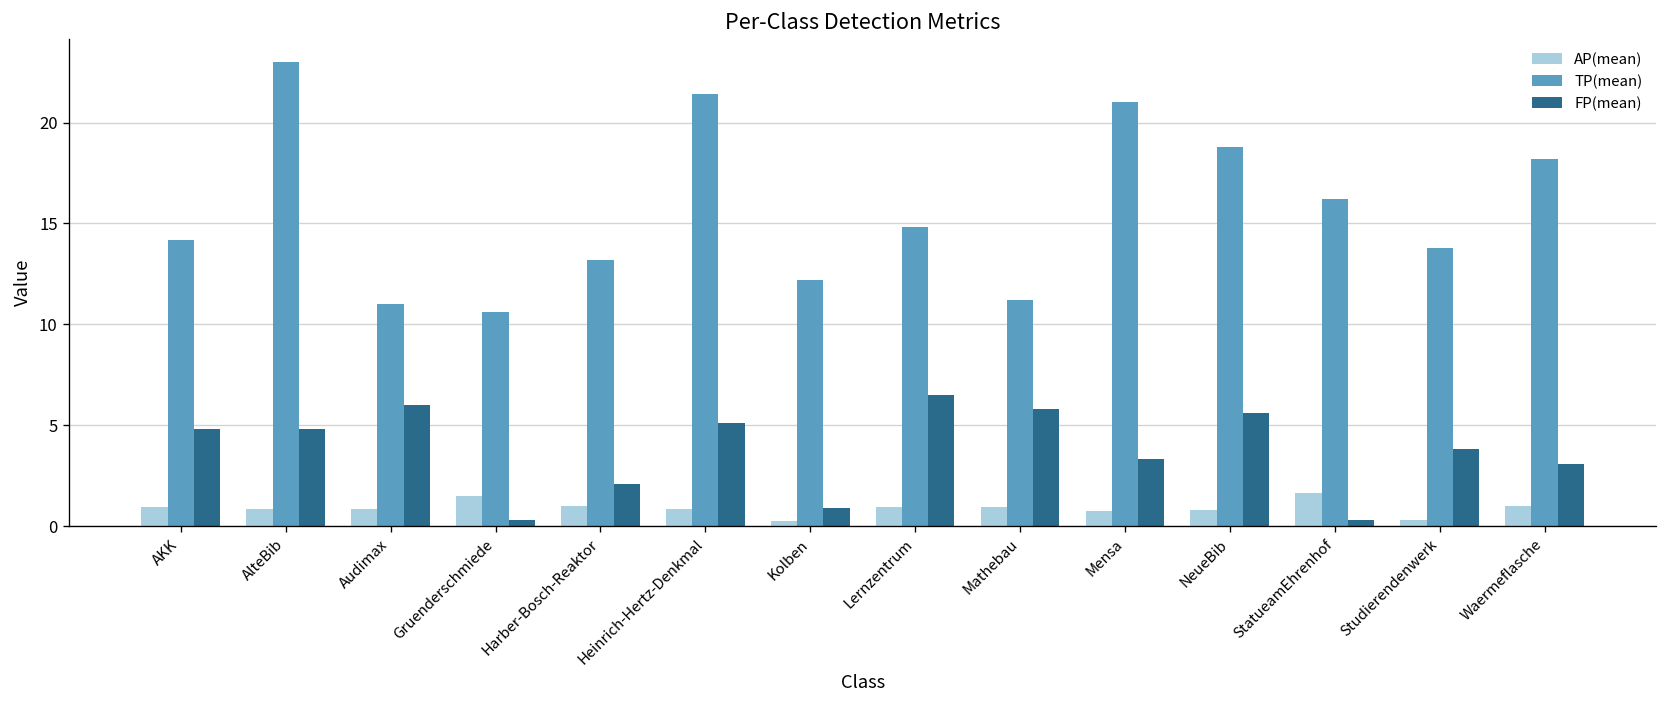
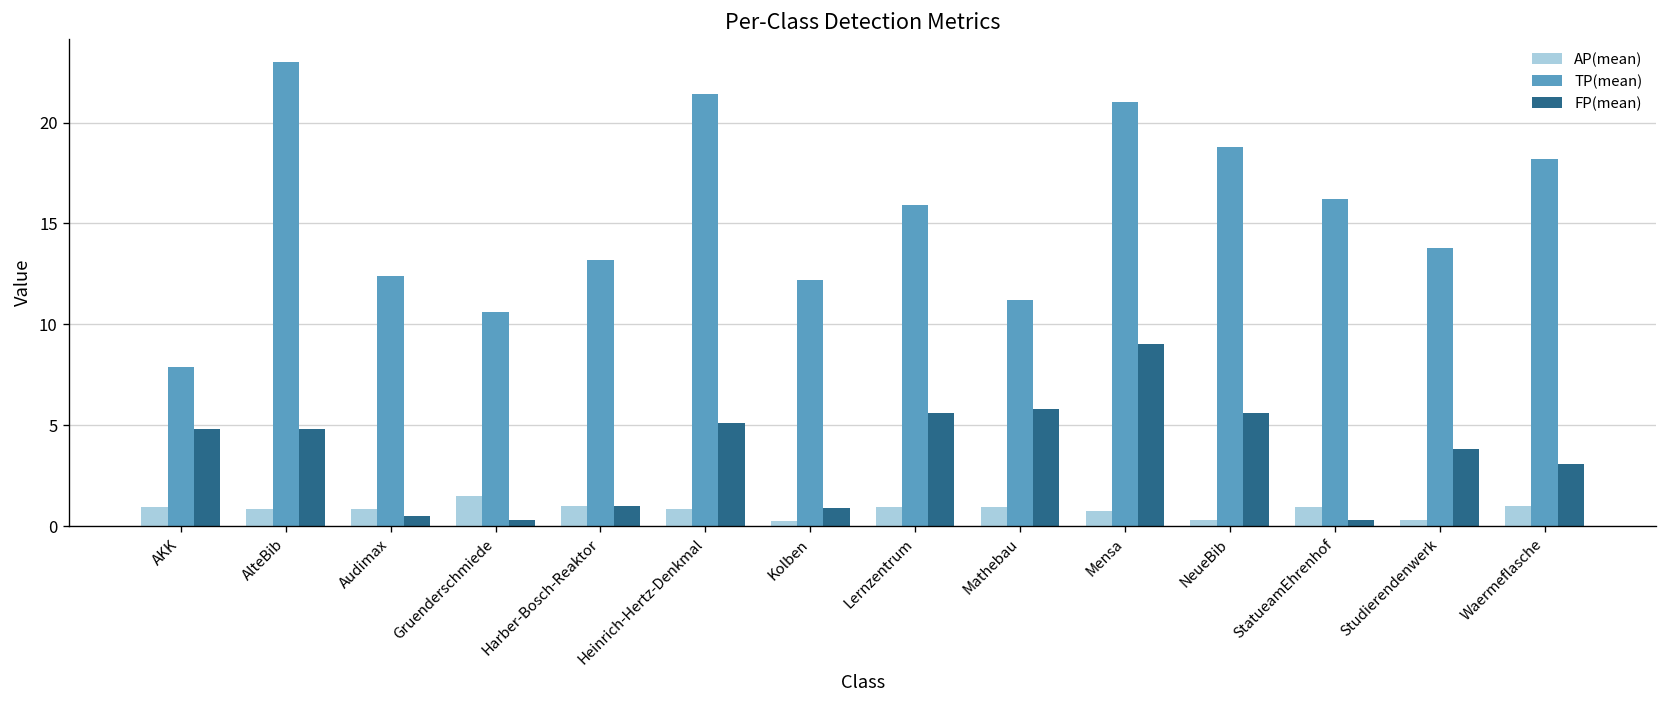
TP(mean), AKK: 14.2 -> 7.9
TP(mean), Audimax: 11.0 -> 12.4
FP(mean), Audimax: 6.0 -> 0.5
FP(mean), Harber-Bosch-Reaktor: 2.1 -> 1.0
TP(mean), Lernzentrum: 14.8 -> 15.9
FP(mean), Lernzentrum: 6.5 -> 5.6
FP(mean), Mensa: 3.3 -> 9.0
AP(mean), NeueBib: 0.8 -> 0.3
AP(mean), StatueamEhrenhof: 1.6 -> 0.9
